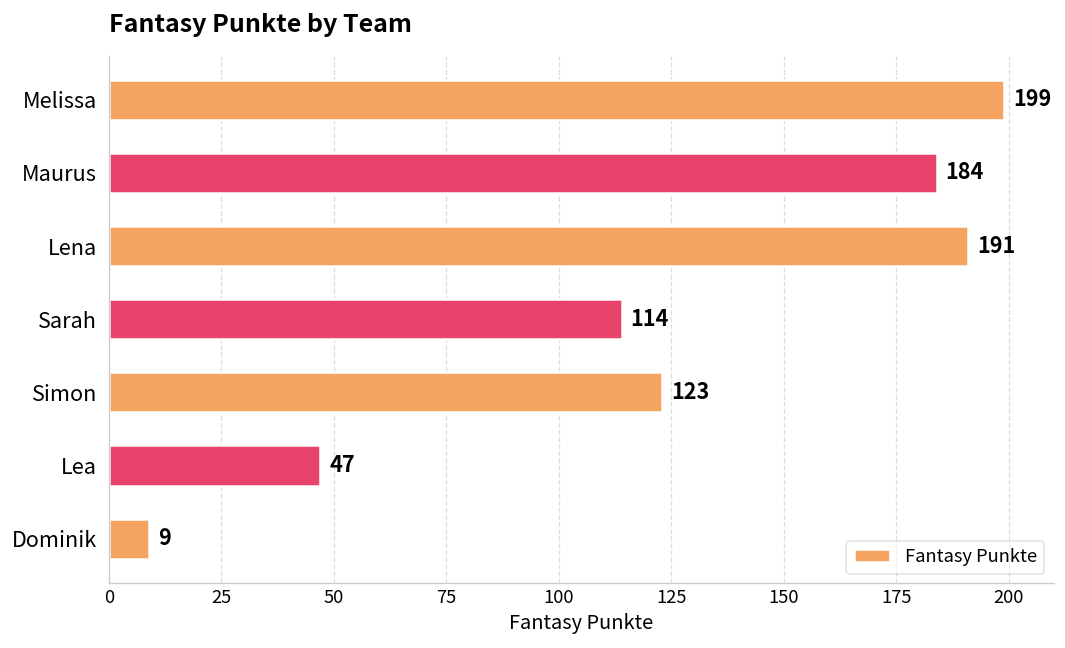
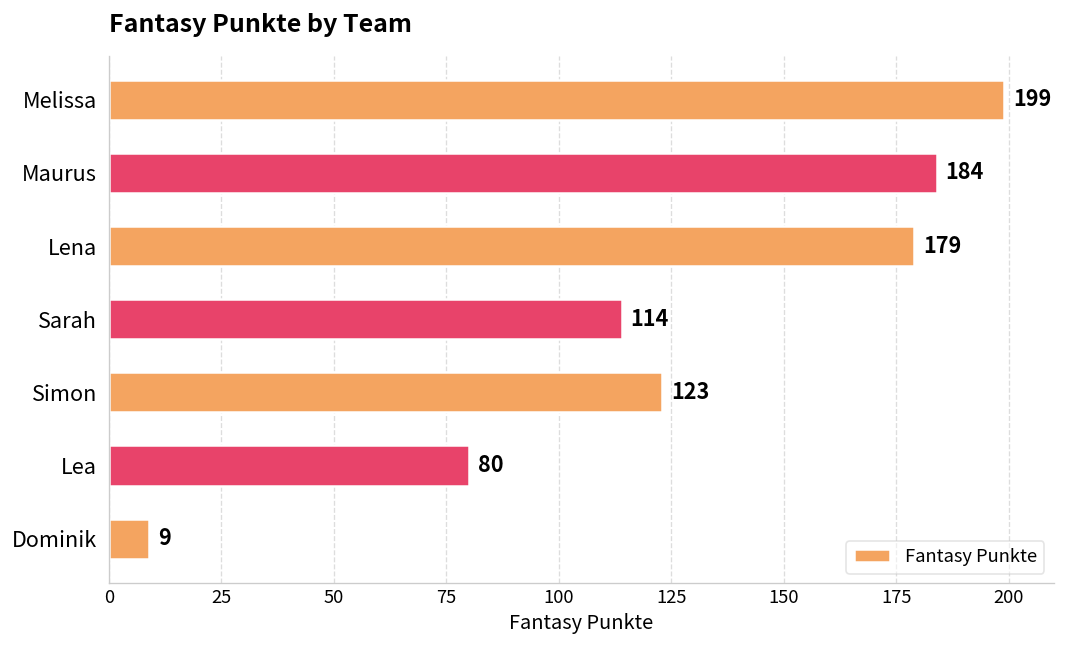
Lena: 191 -> 179
Lea: 47 -> 80
